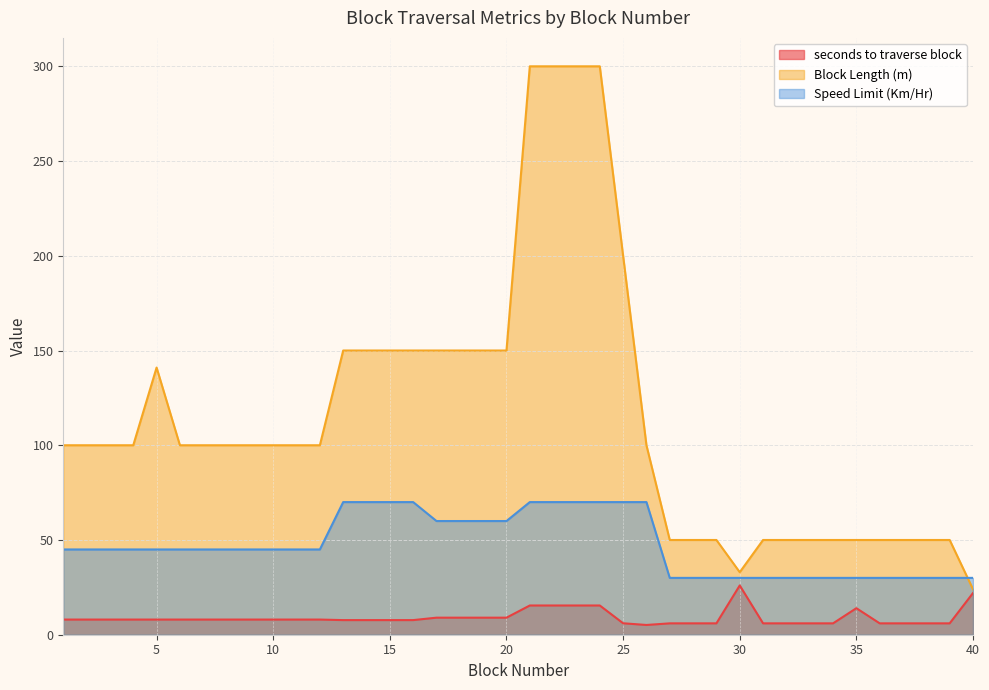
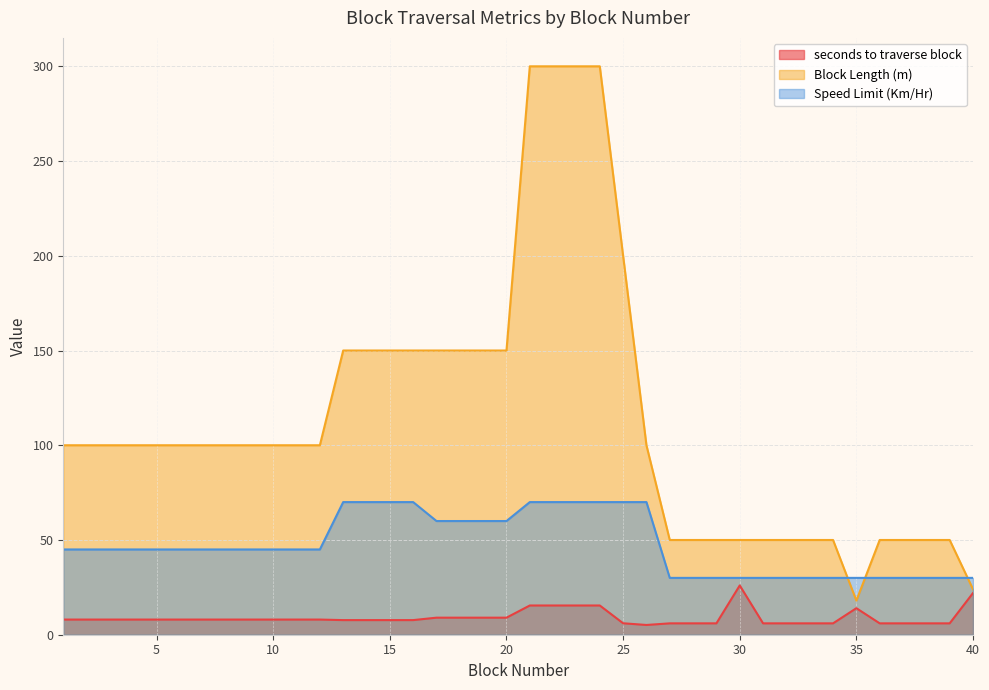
Block Length (m), 5: 141 -> 100
Block Length (m), 30: 33 -> 50
Block Length (m), 35: 50 -> 18
